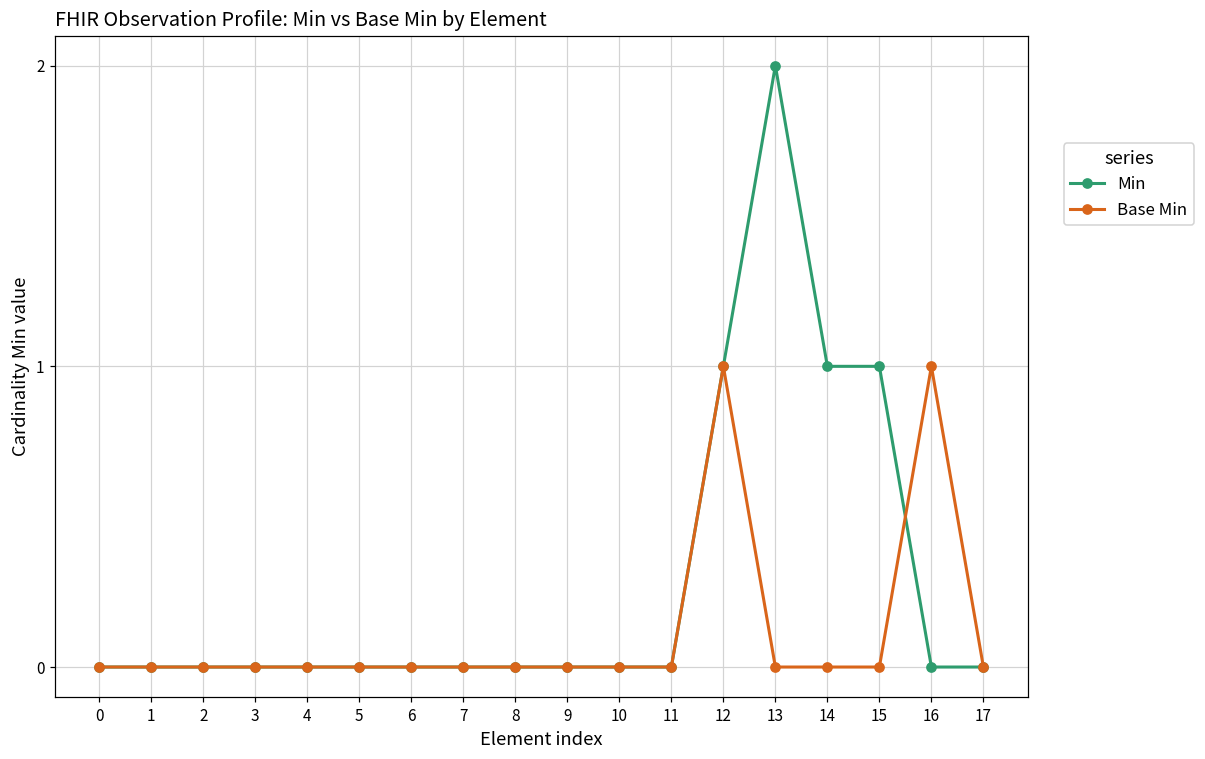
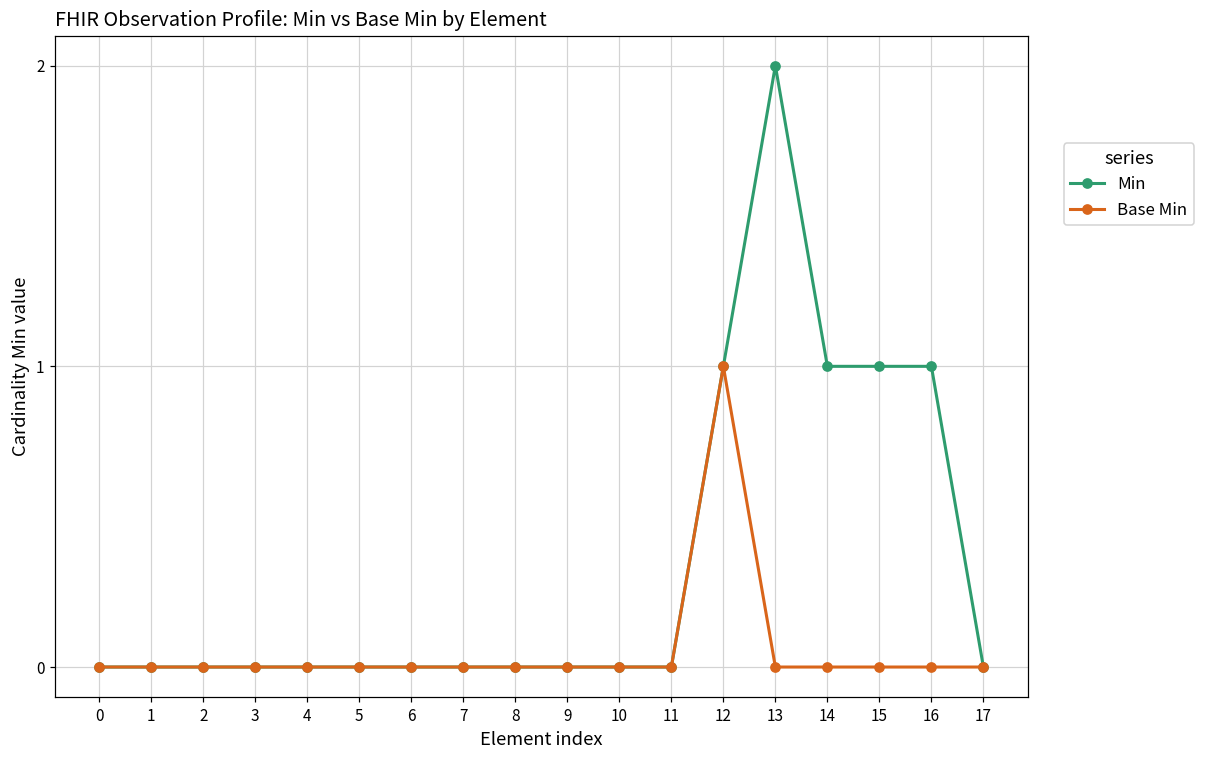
Min, 16: 0 -> 1
Base Min, 16: 1 -> 0
